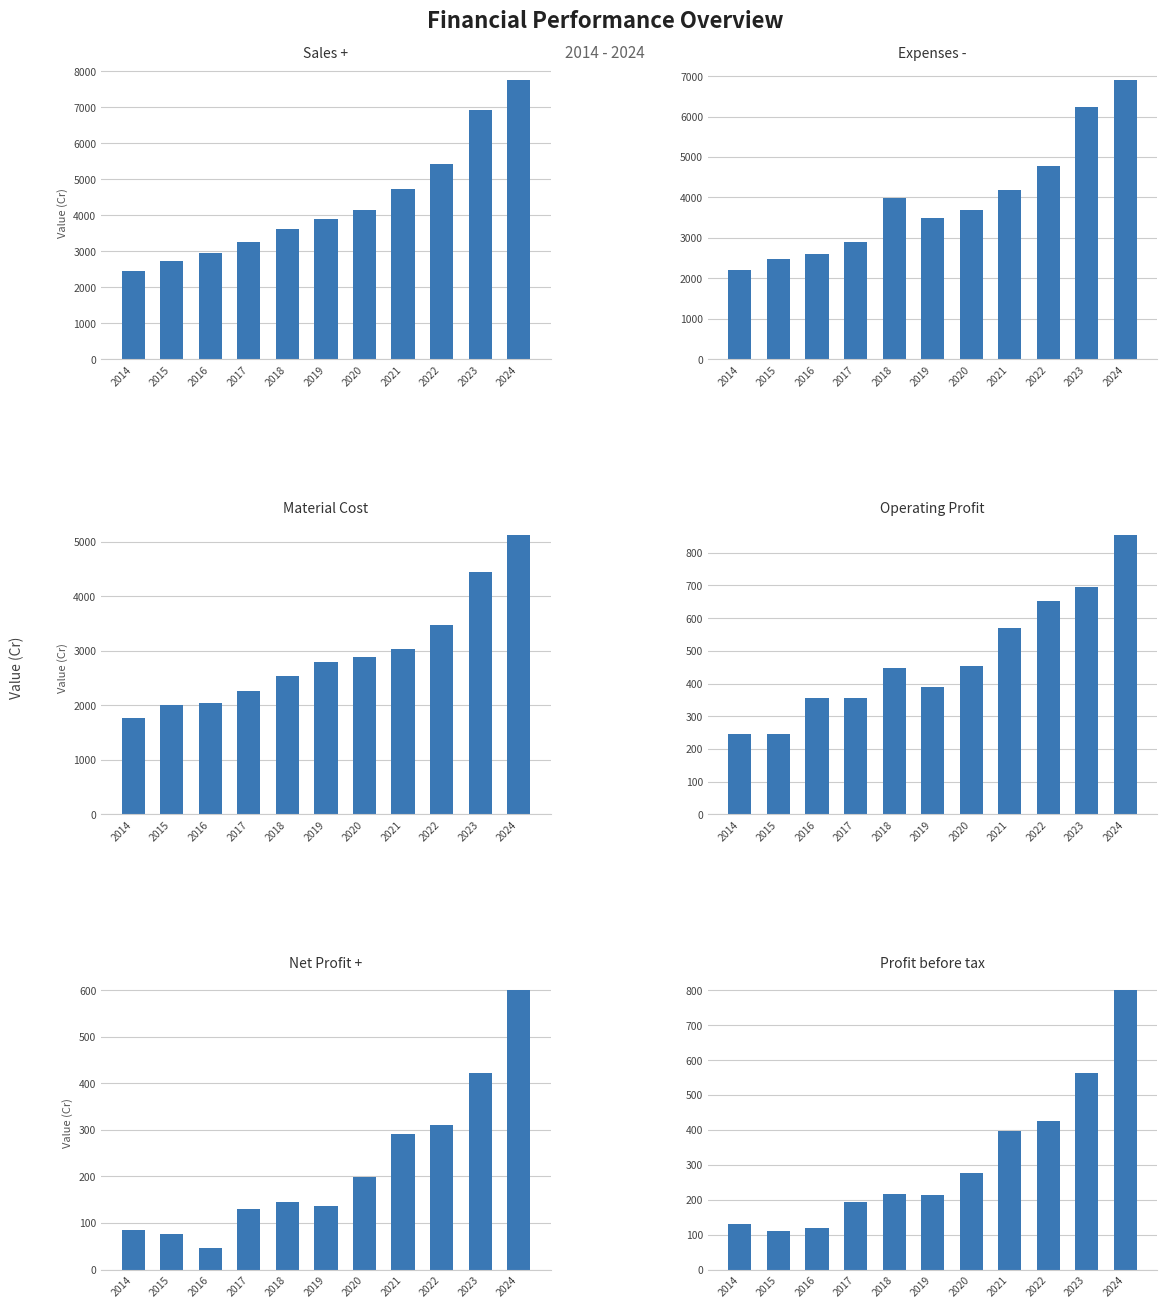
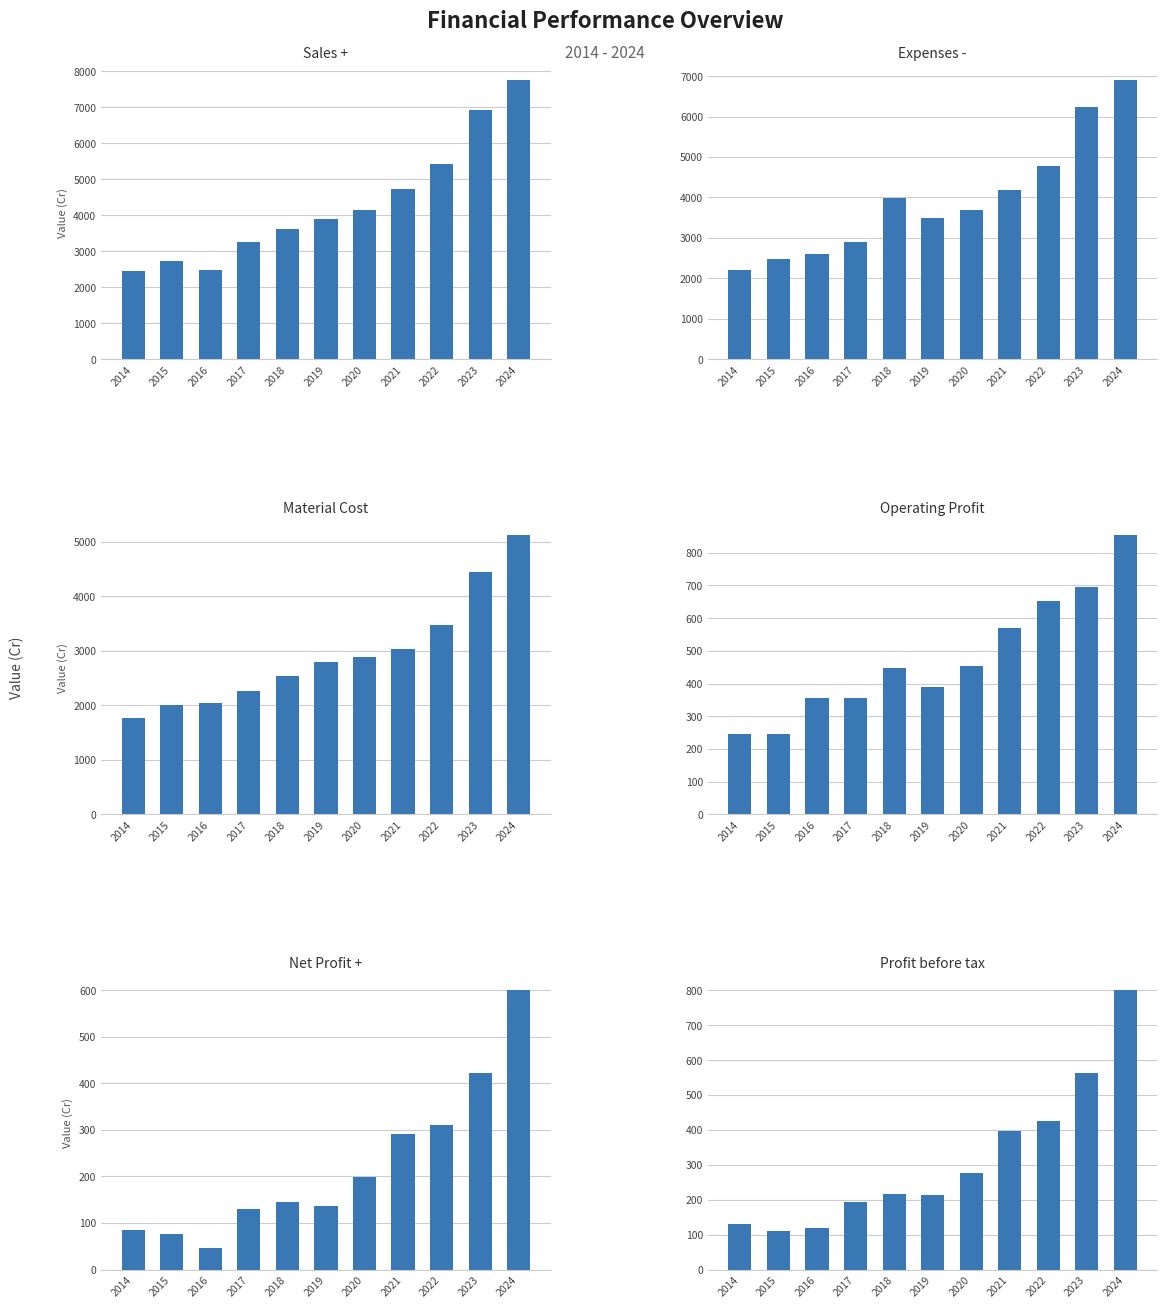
Sales +, 2016: 3000 -> 2500
